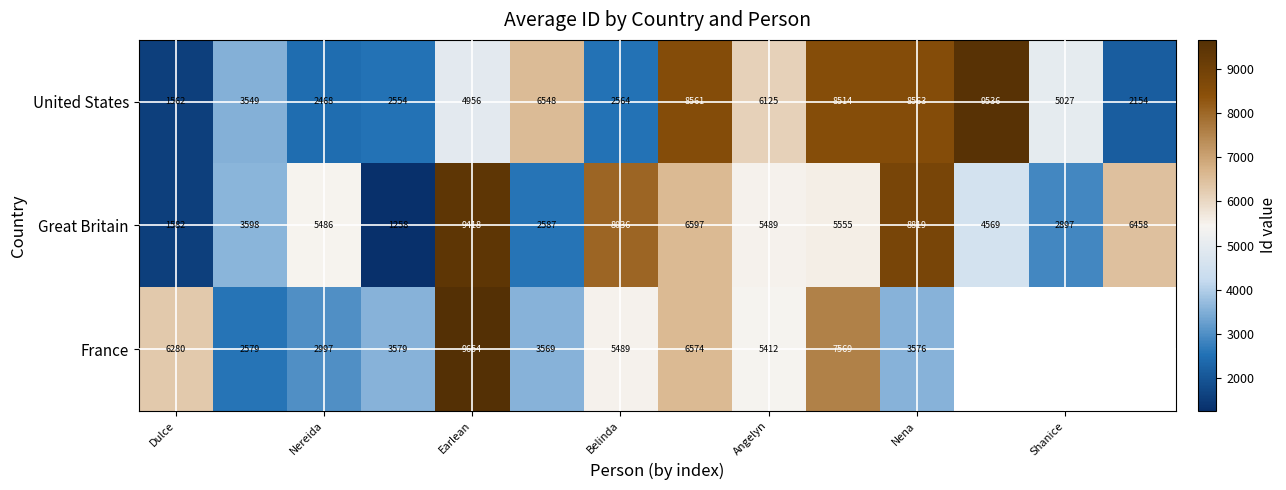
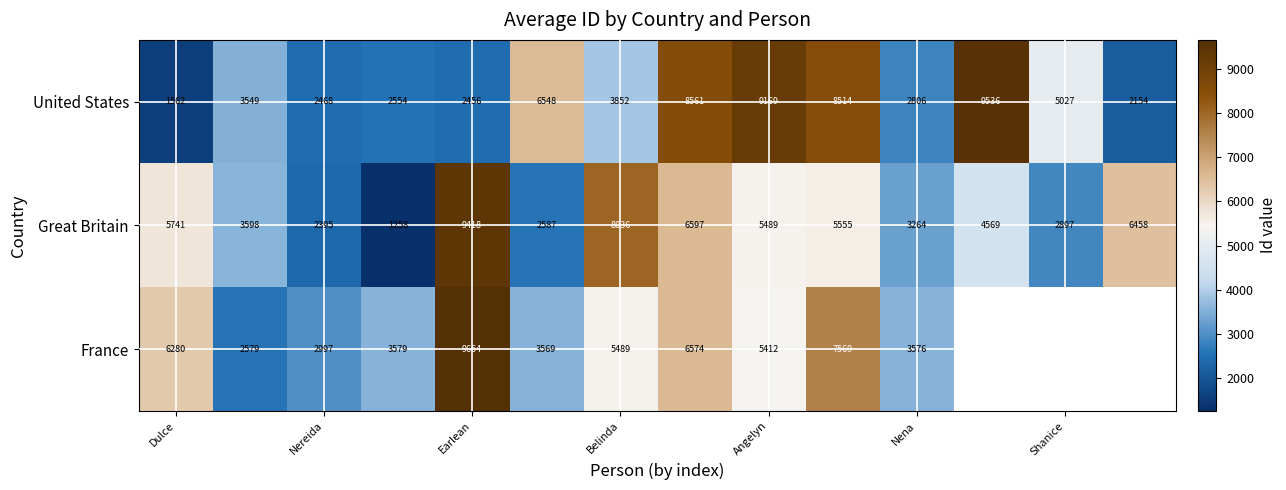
United States, Earlean: 4956 -> 2456
United States, Belinda: 2564 -> 3852
United States, Angelyn: 6125 -> 9169
United States, Nena: 8563 -> 2806
Great Britain, Dulce: 1582 -> 5741
Great Britain, Nereida: 5486 -> 2395
Great Britain, Nena: 8819 -> 3264
